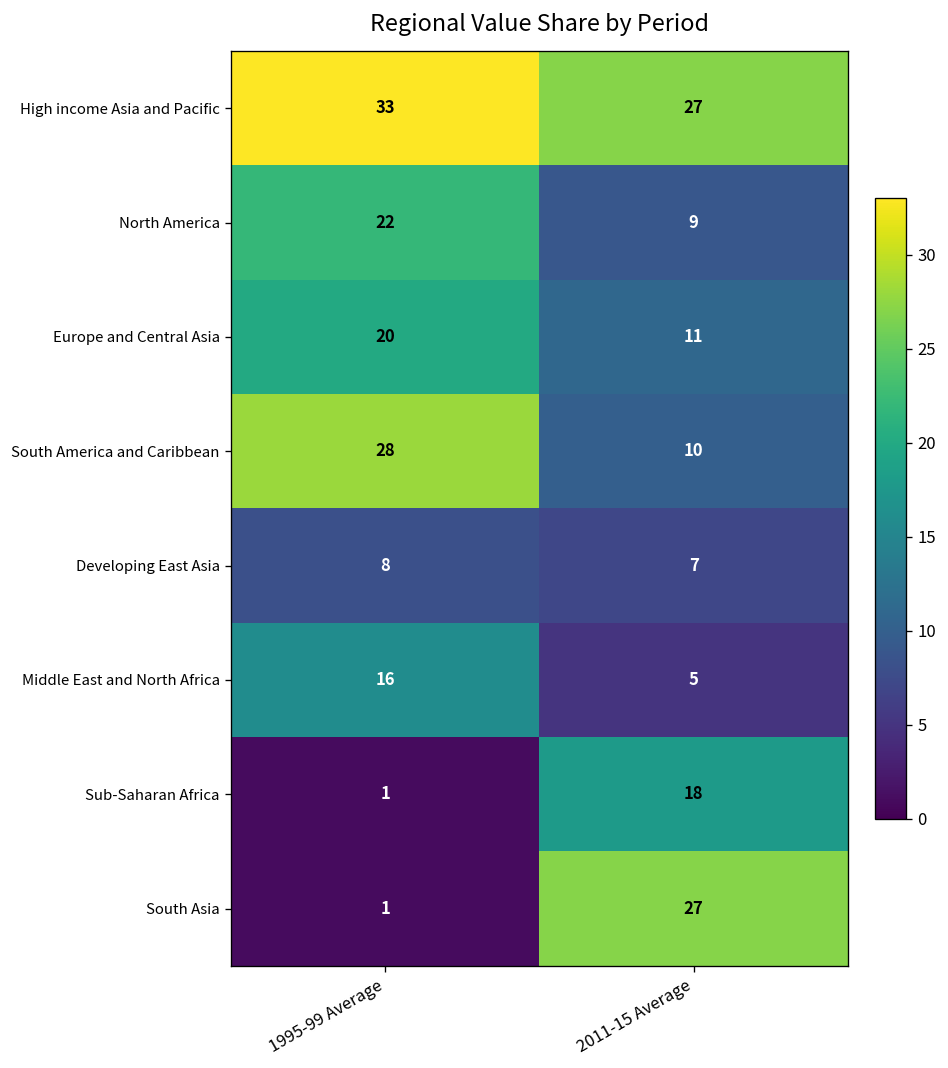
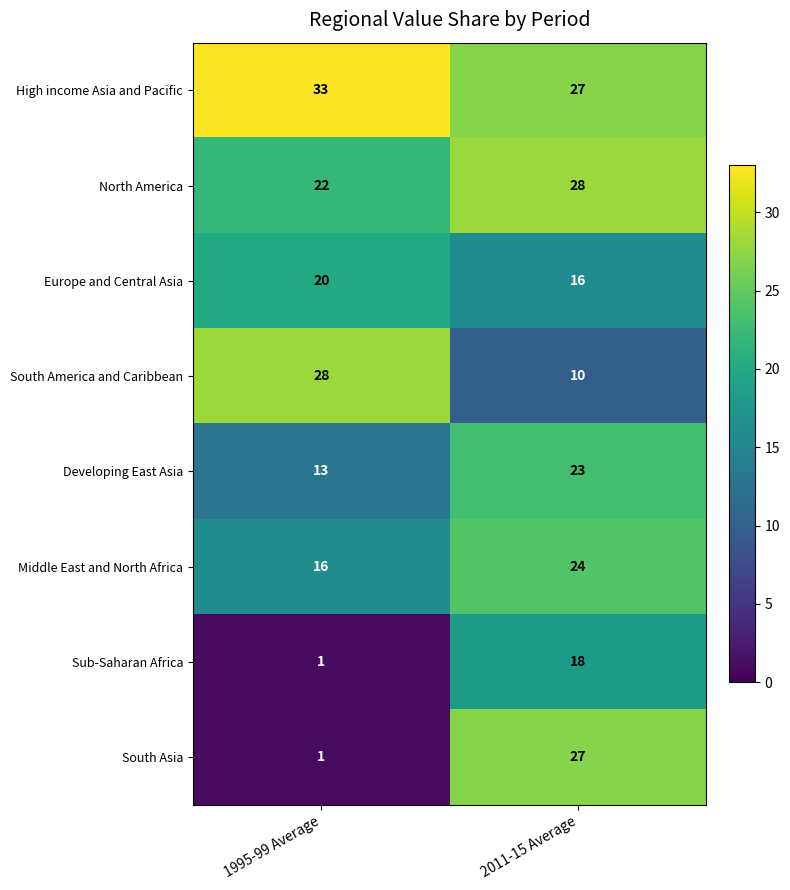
North America, 2011-15 Average: 9 -> 28
Europe and Central Asia, 2011-15 Average: 11 -> 16
Developing East Asia, 1995-99 Average: 8 -> 13
Developing East Asia, 2011-15 Average: 7 -> 23
Middle East and North Africa, 2011-15 Average: 5 -> 24
